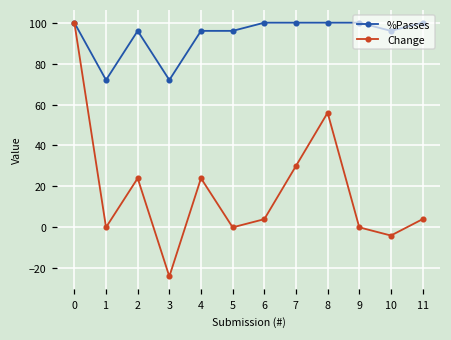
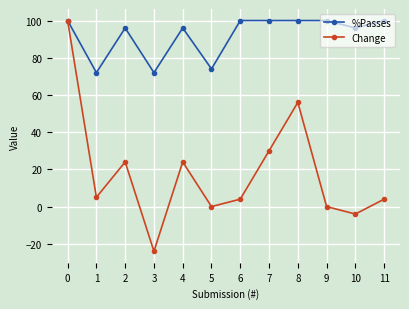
Change, 1: 0 -> 5
%Passes, 5: 96 -> 74
